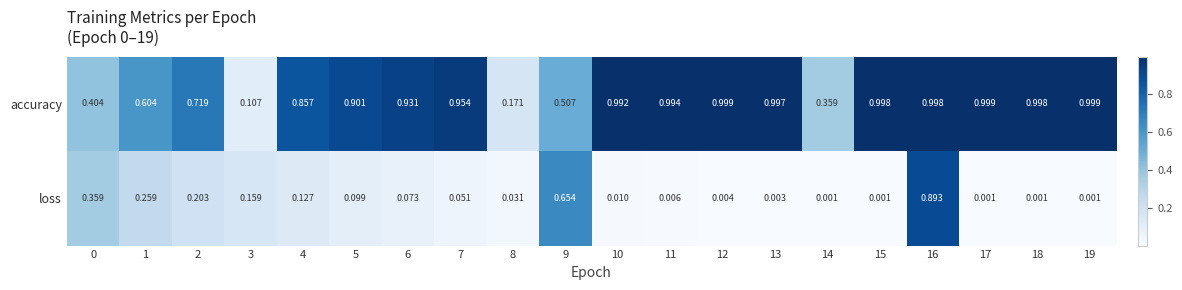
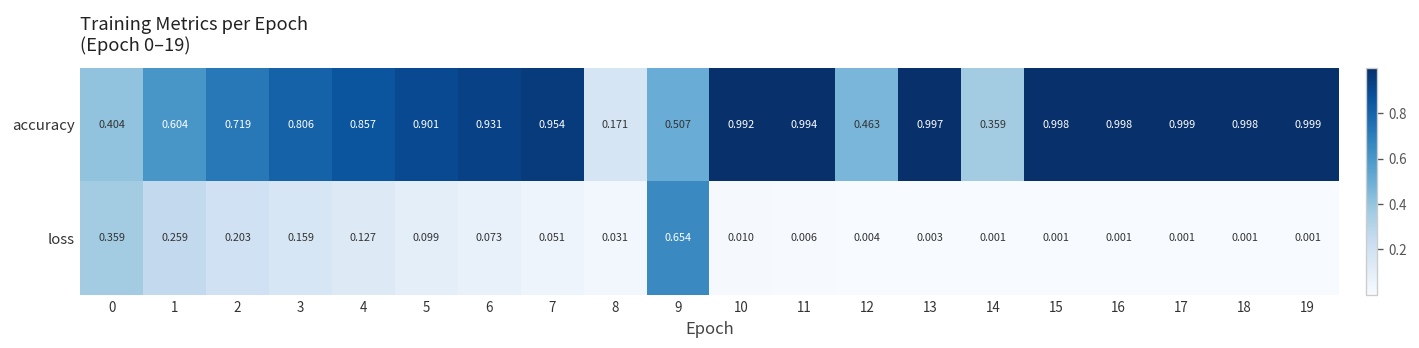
accuracy, 3: 0.107 -> 0.806
accuracy, 12: 0.999 -> 0.463
loss, 16: 0.893 -> 0.001
